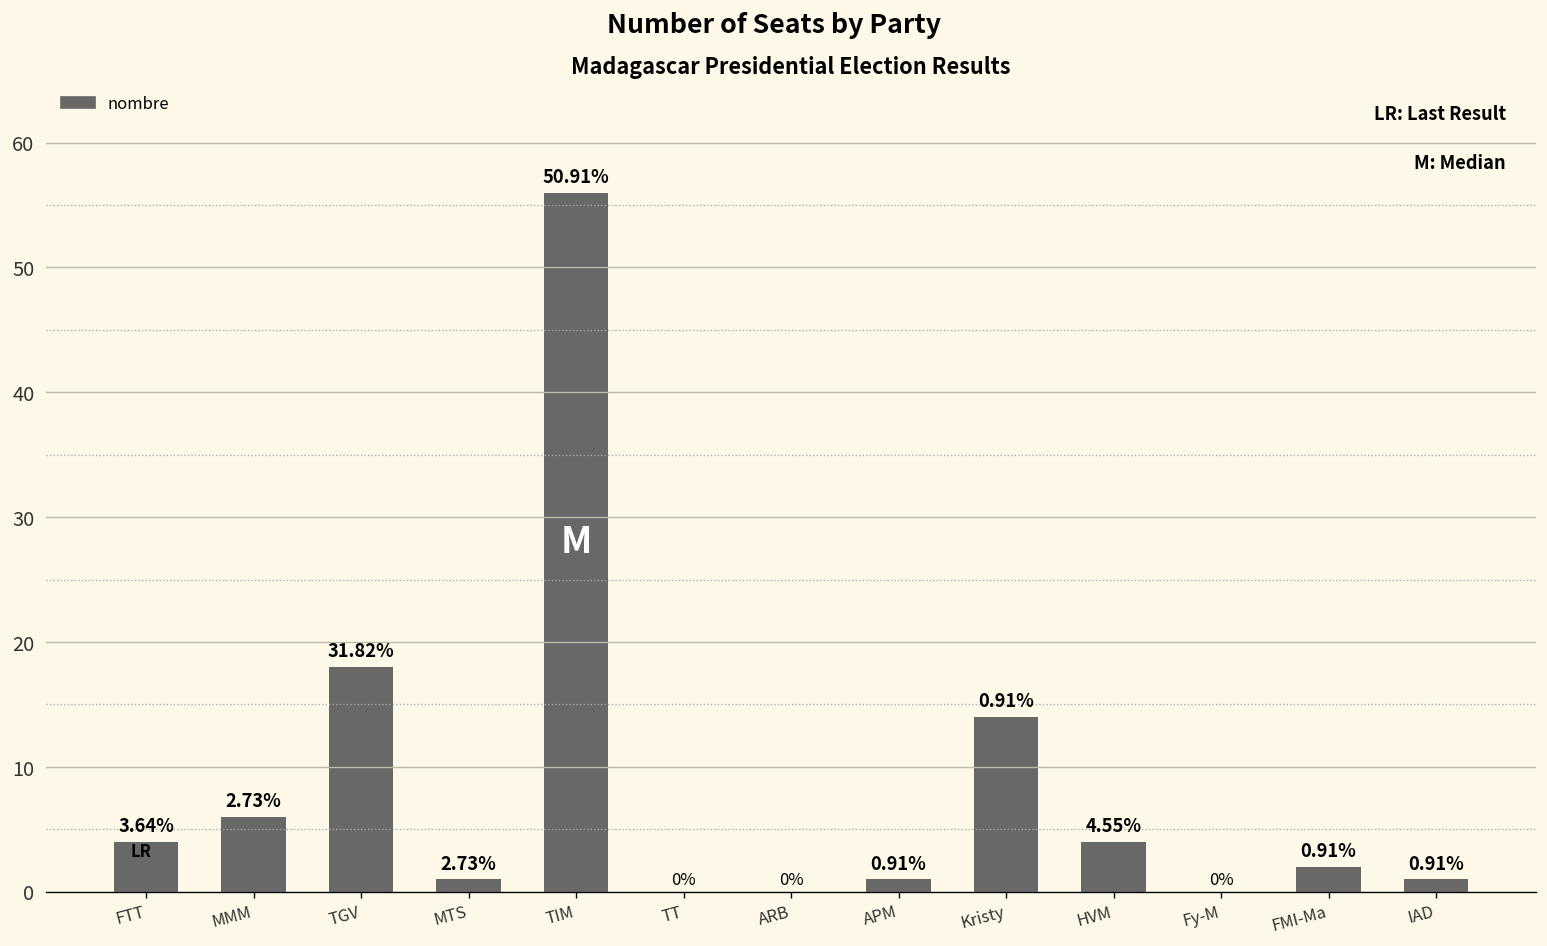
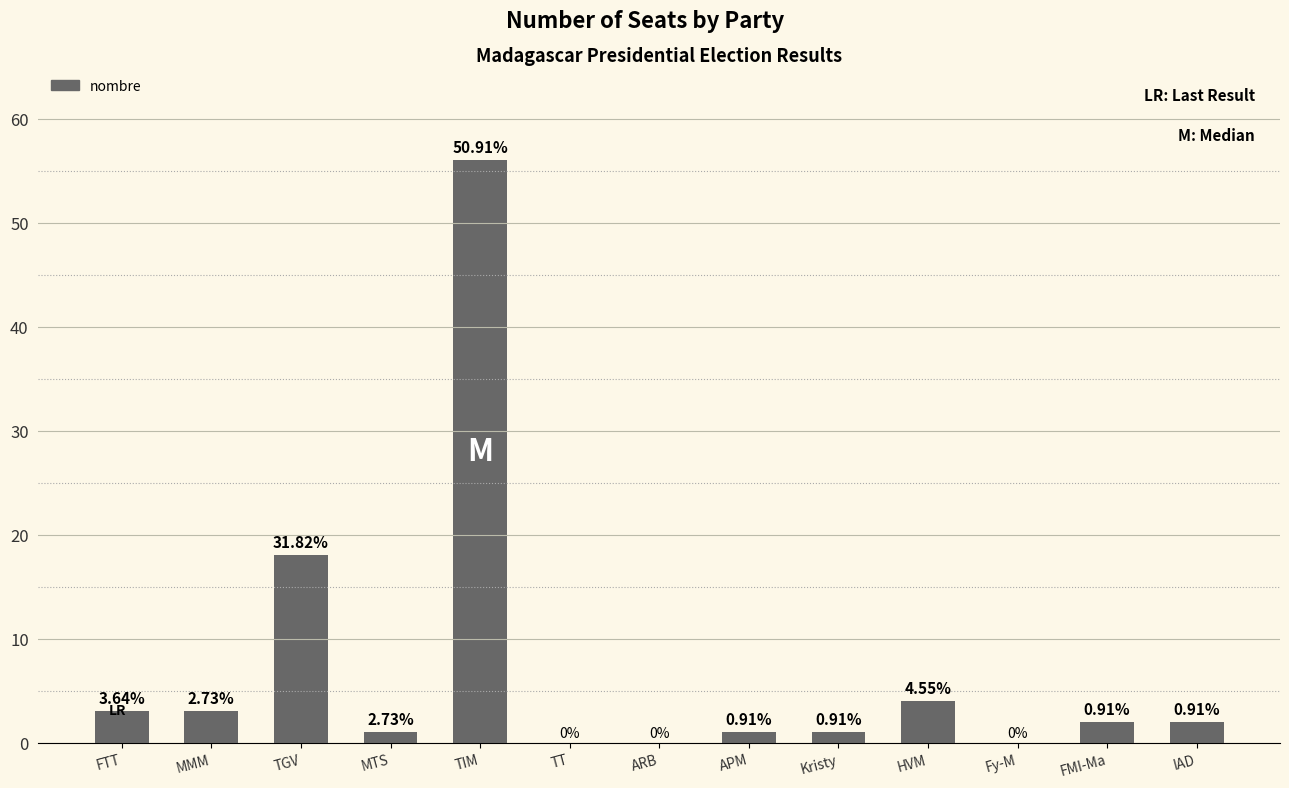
FTT: 4 -> 3
MMM: 6 -> 3
Kristy: 14 -> 1
IAD: 1 -> 2
